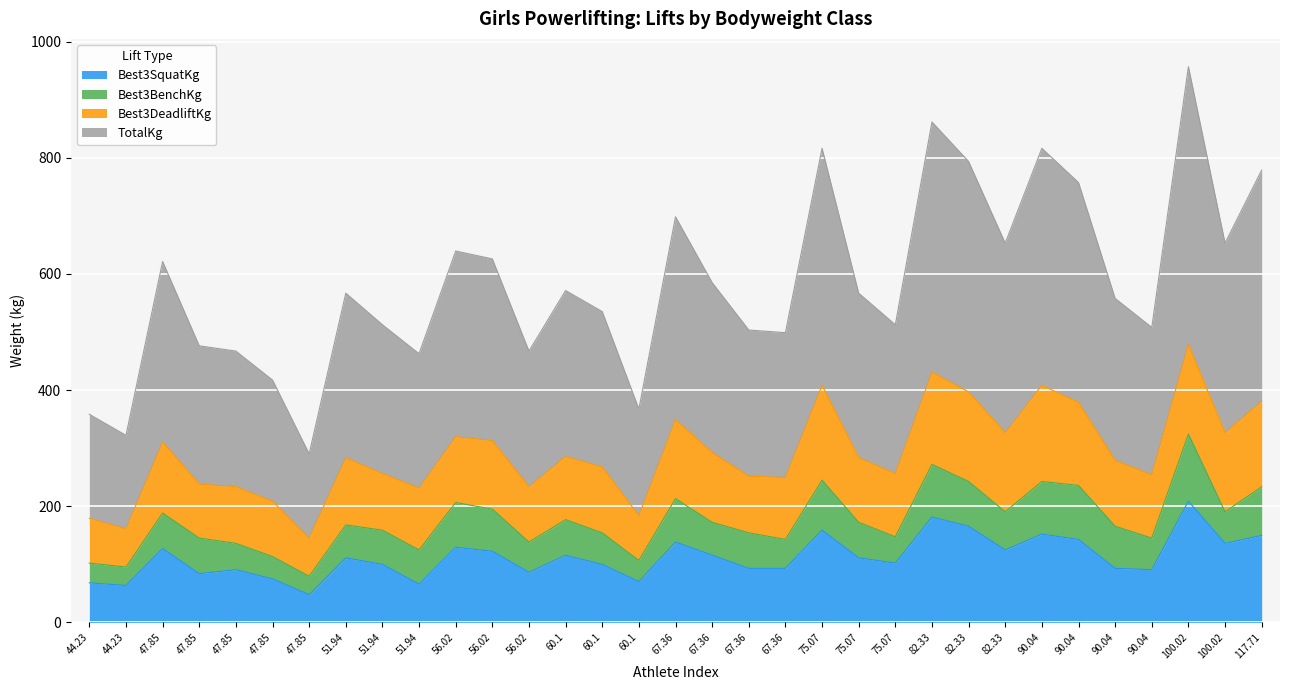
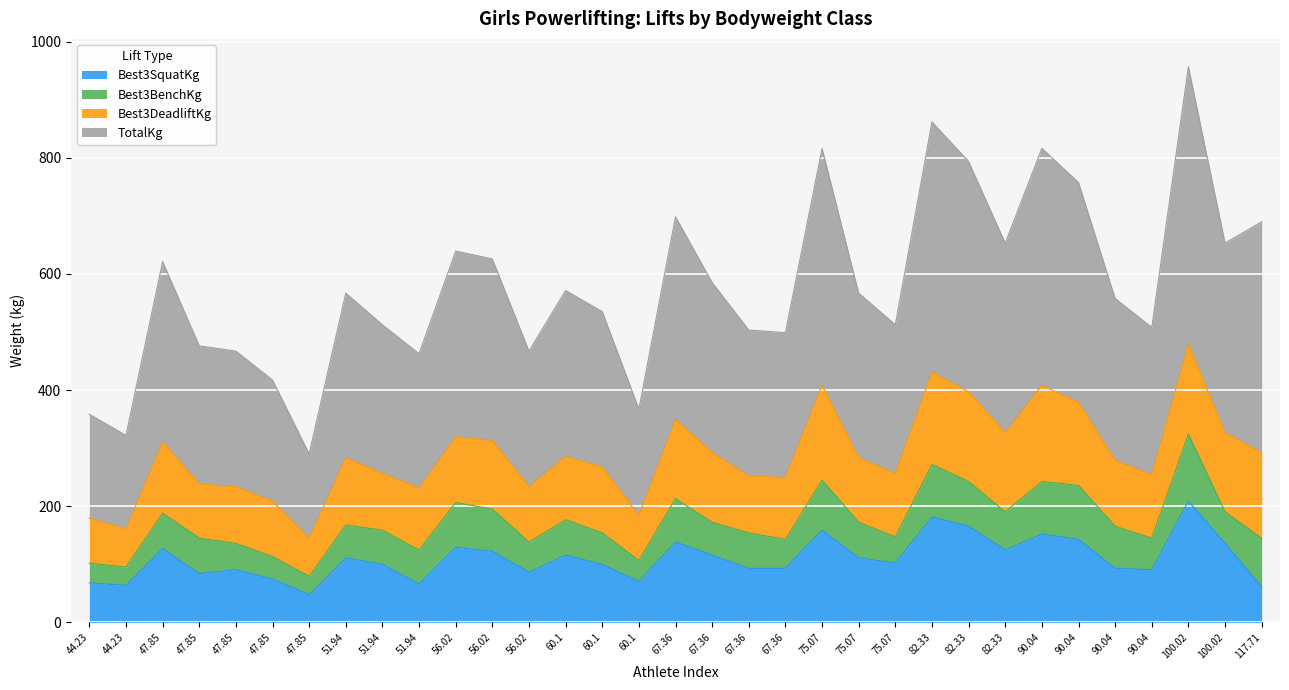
Best3SquatKg, 117.71: 150 -> 60
